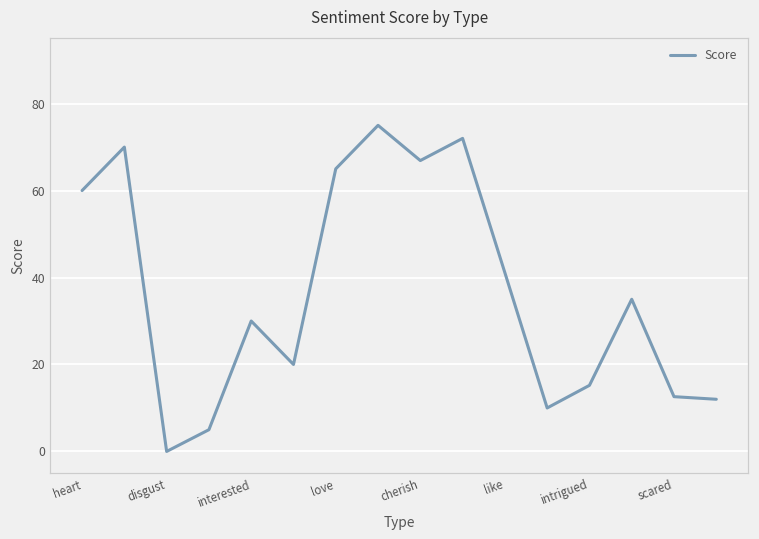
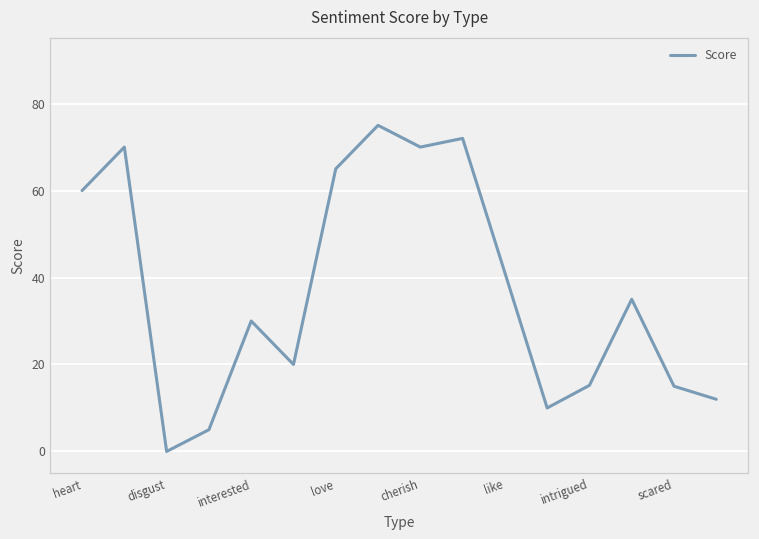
cherish: 67 -> 70
scared: 13 -> 15
